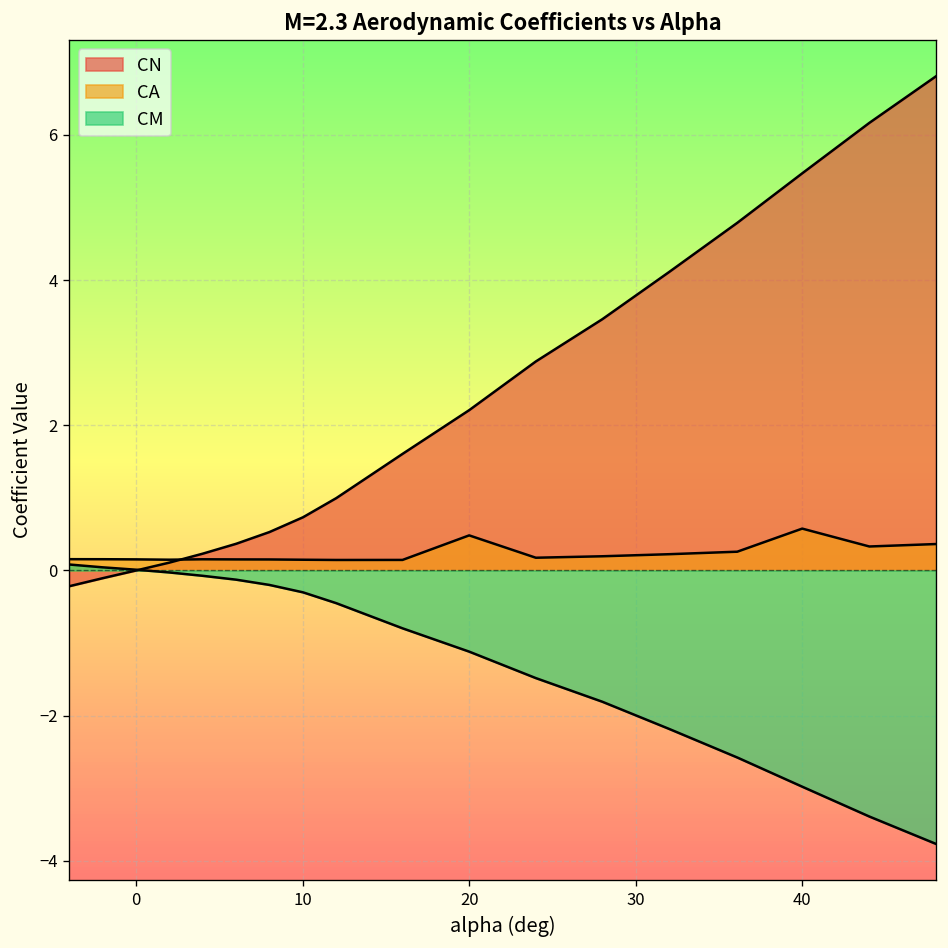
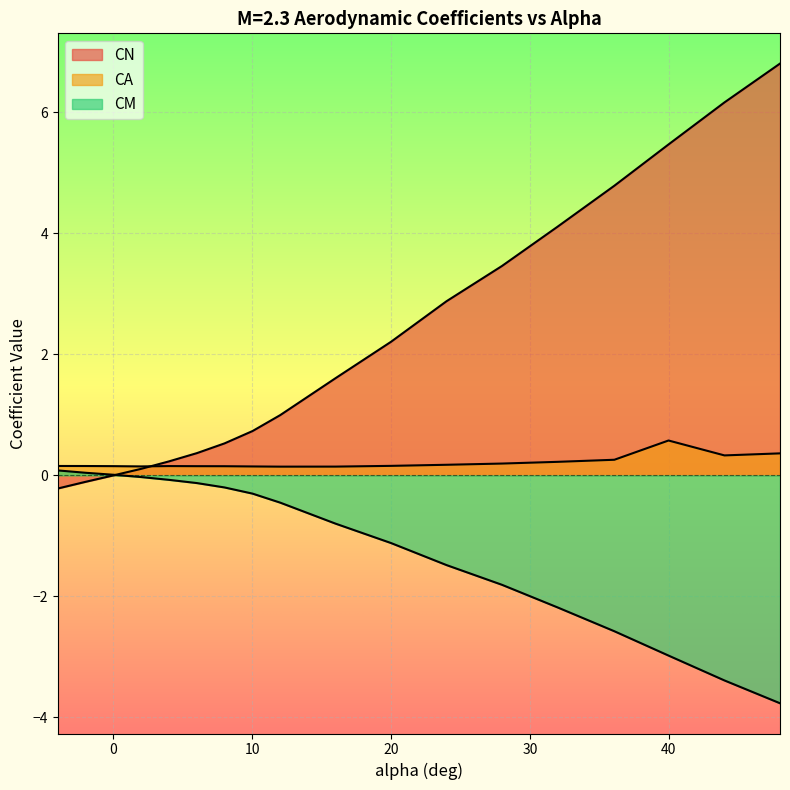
CA, 20: 0.5 -> 0.2
